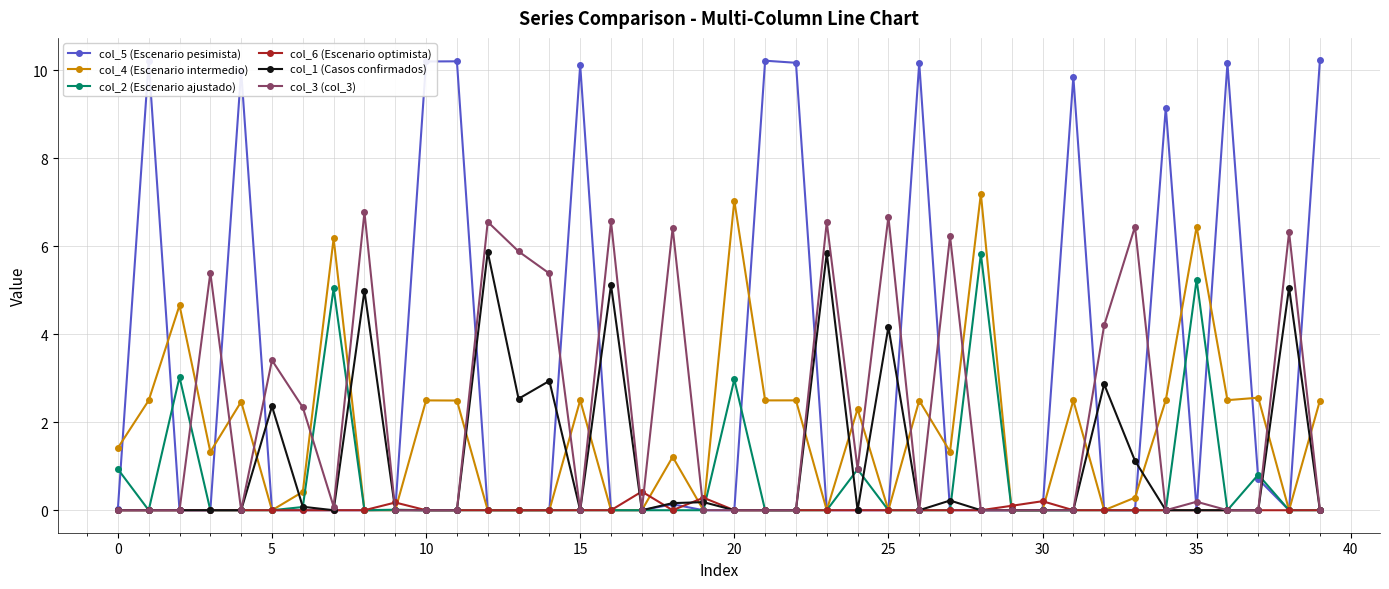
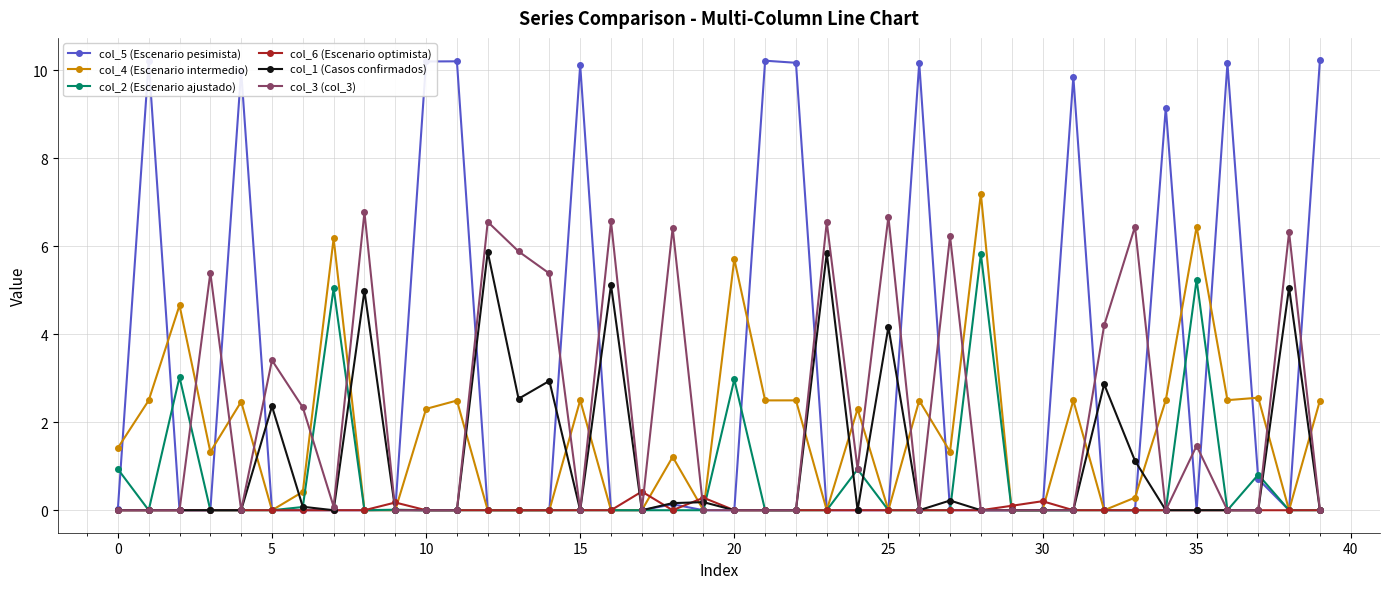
col_4 (Escenario intermedio), 10: 2.5 -> 2.3
col_4 (Escenario intermedio), 20: 7.0 -> 5.7
col_3 (col_3), 35: 0.2 -> 1.5
